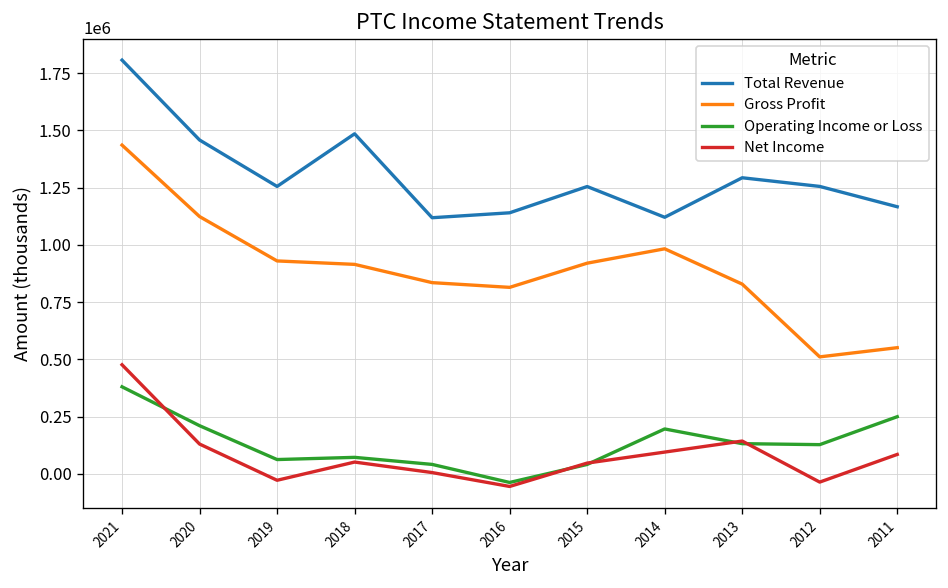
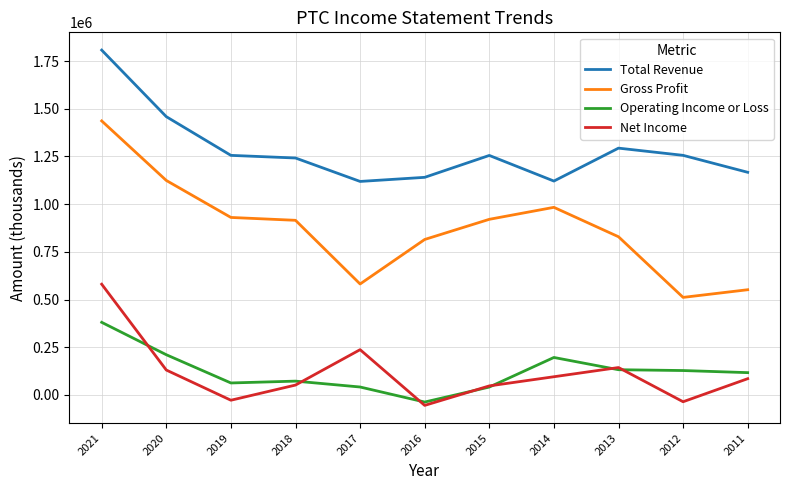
Net Income, 2021: 480000 -> 580000
Total Revenue, 2018: 1490000 -> 1240000
Gross Profit, 2017: 840000 -> 580000
Net Income, 2017: 10000 -> 240000
Operating Income or Loss, 2011: 250000 -> 120000
